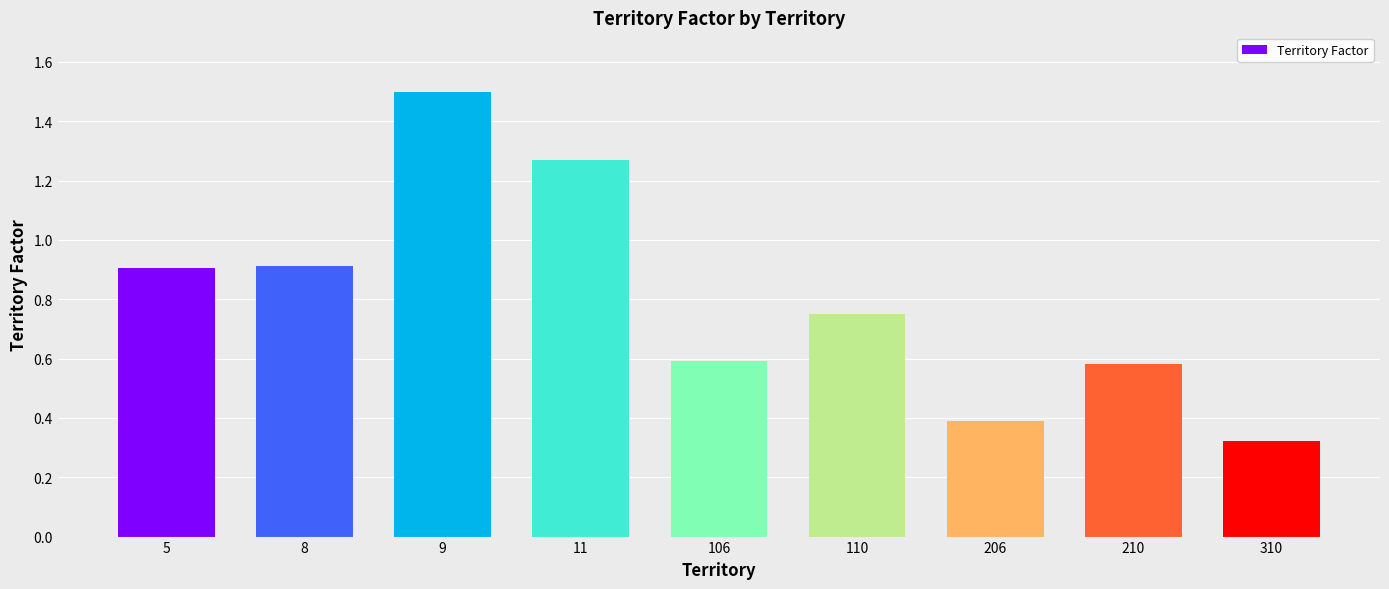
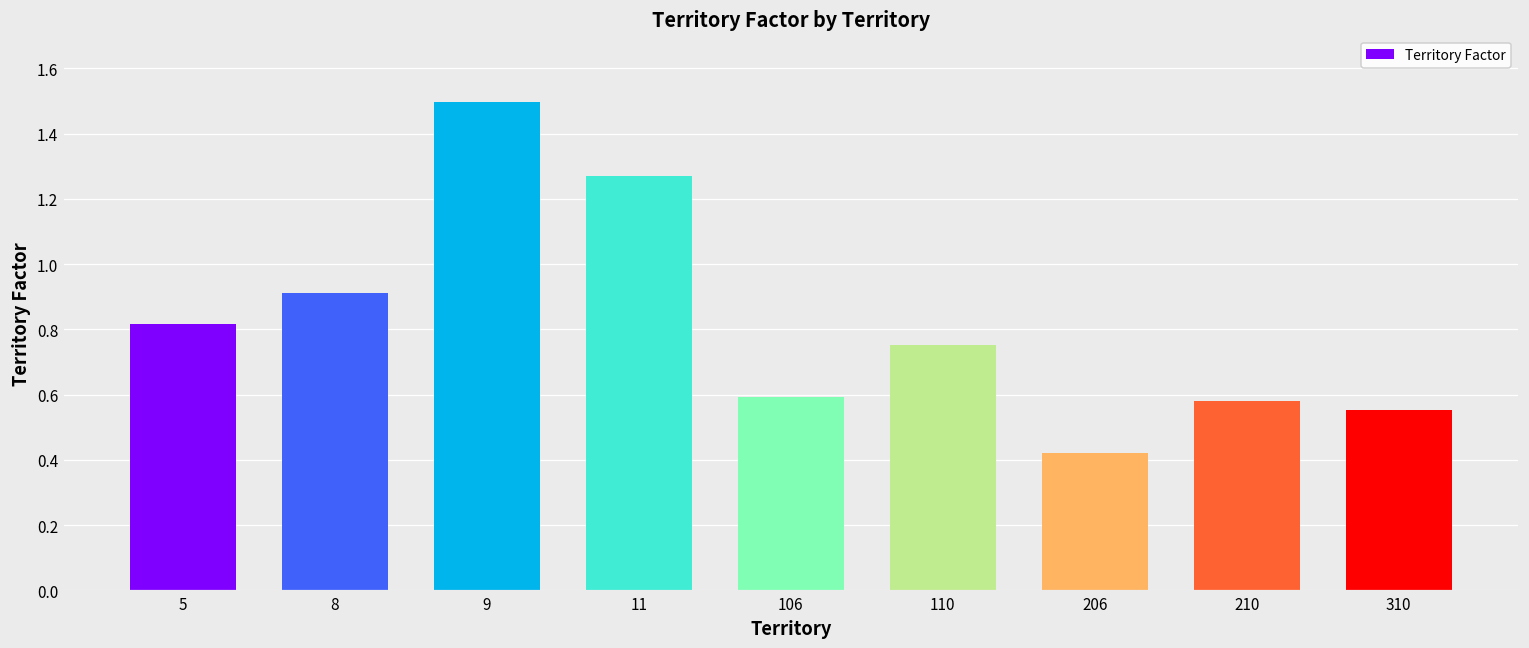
5: 0.91 -> 0.82
206: 0.39 -> 0.42
310: 0.32 -> 0.55
